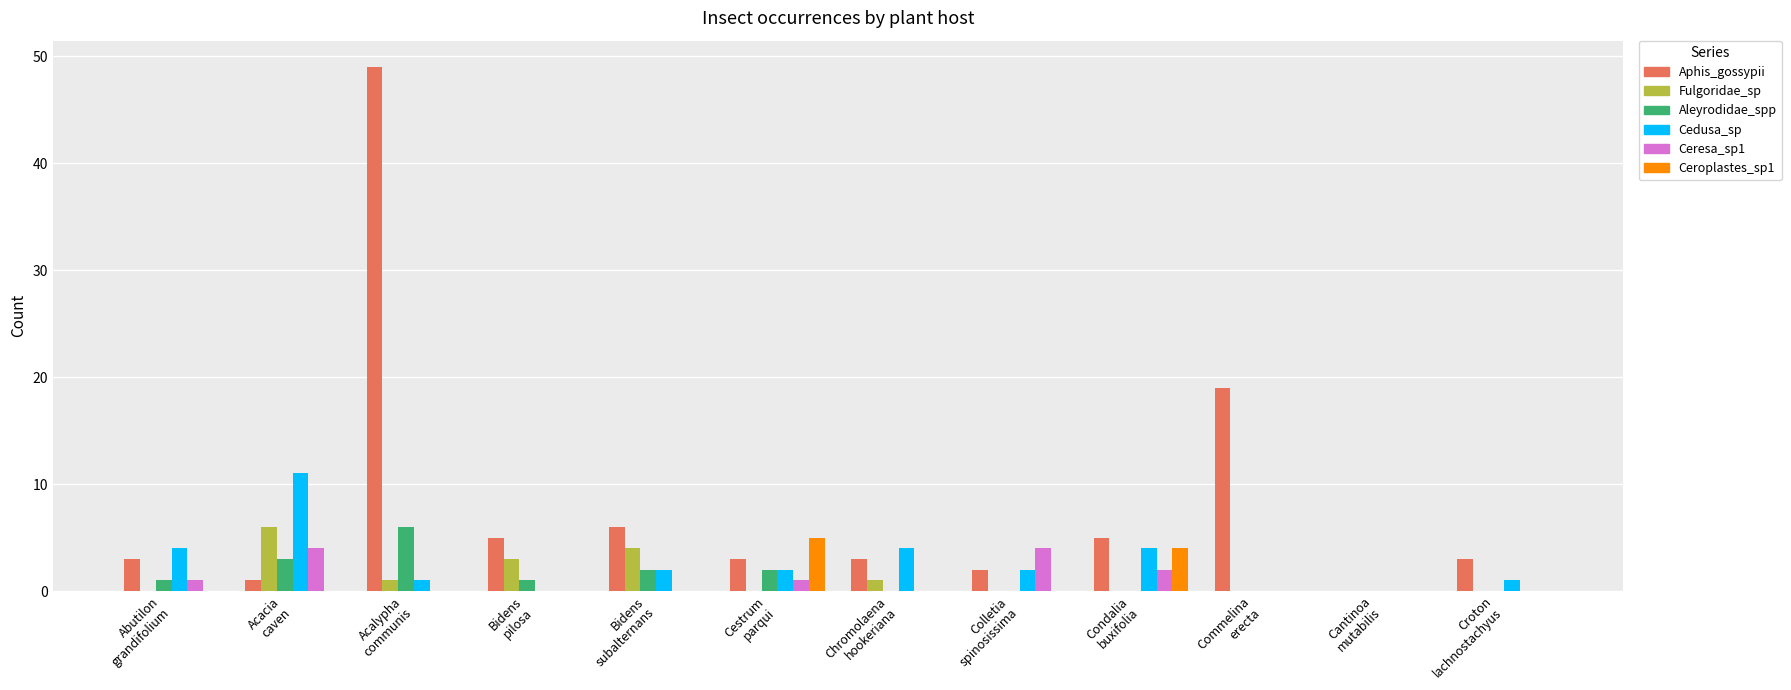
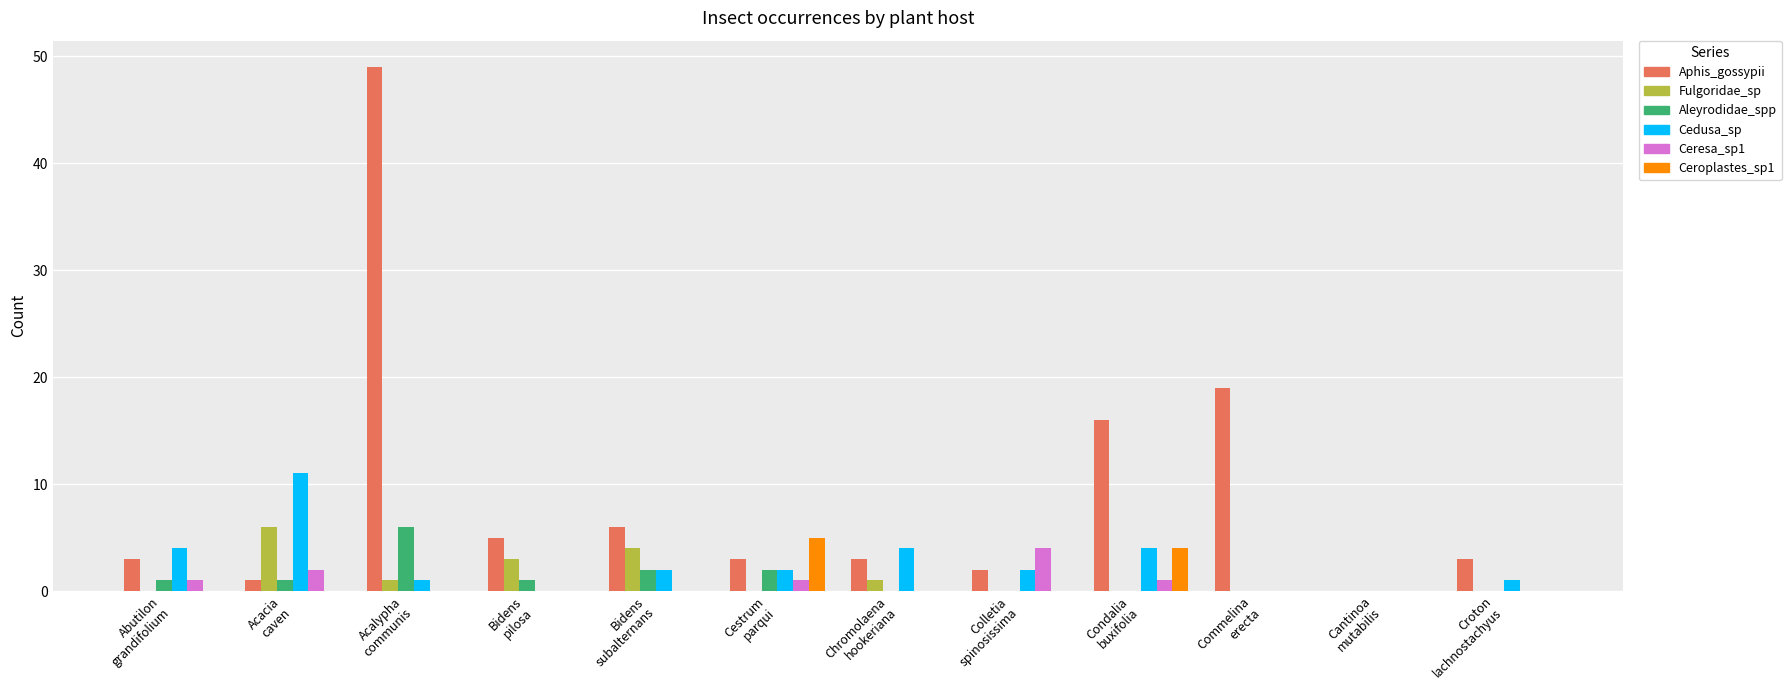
Aleyrodidae_spp, Acacia caven: 3 -> 1
Ceresa_sp1, Acacia caven: 4 -> 2
Aphis_gossypii, Condalia buxifolia: 5 -> 16
Ceresa_sp1, Condalia buxifolia: 2 -> 1
